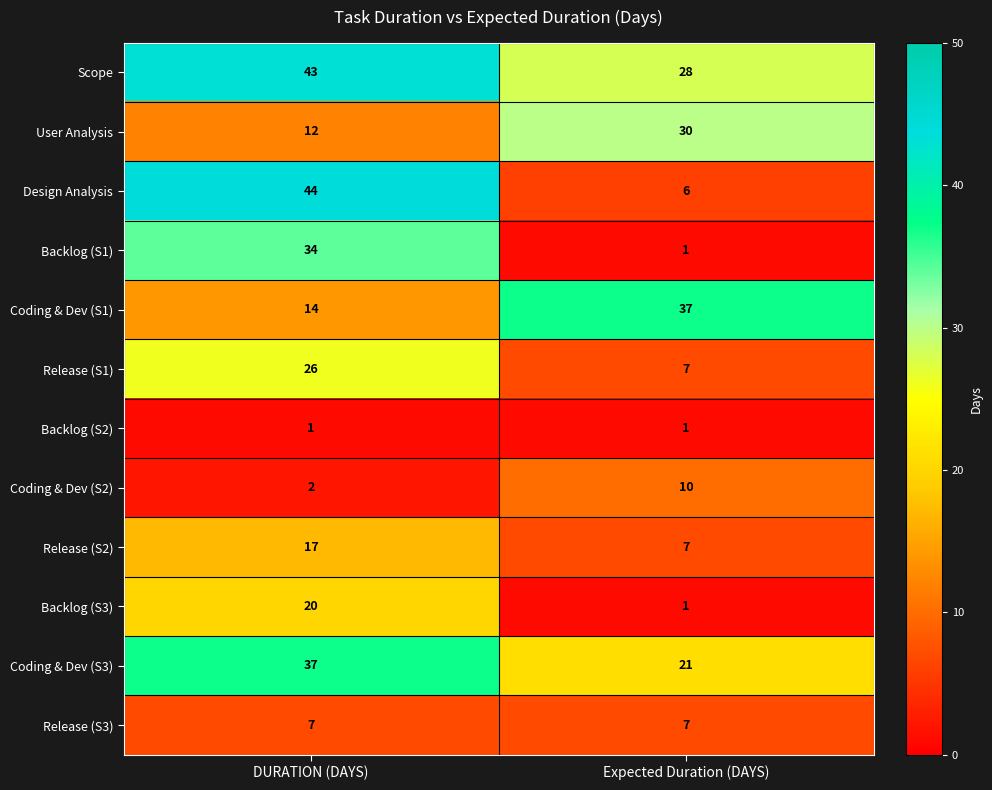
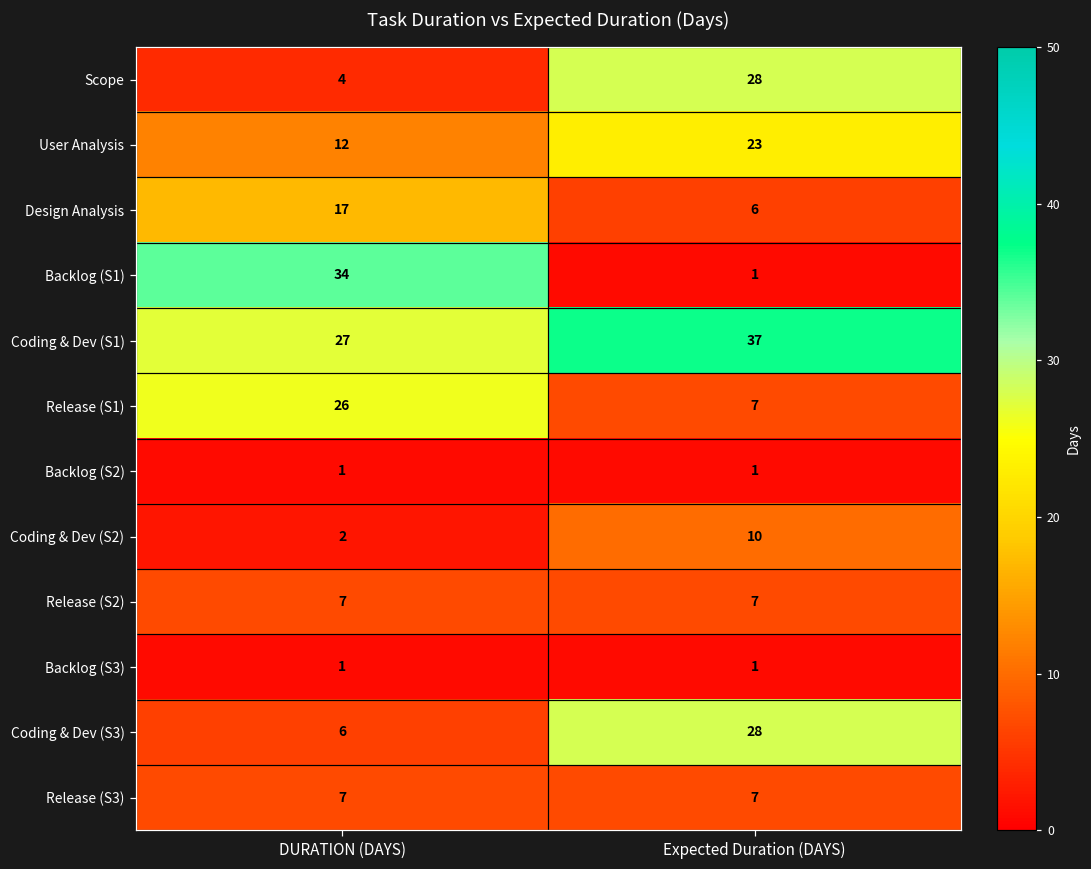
Scope, DURATION (DAYS): 43 -> 4
User Analysis, Expected Duration (DAYS): 30 -> 23
Design Analysis, DURATION (DAYS): 44 -> 17
Coding & Dev (S1), DURATION (DAYS): 14 -> 27
Release (S2), DURATION (DAYS): 17 -> 7
Backlog (S3), DURATION (DAYS): 20 -> 1
Coding & Dev (S3), DURATION (DAYS): 37 -> 6
Coding & Dev (S3), Expected Duration (DAYS): 21 -> 28
